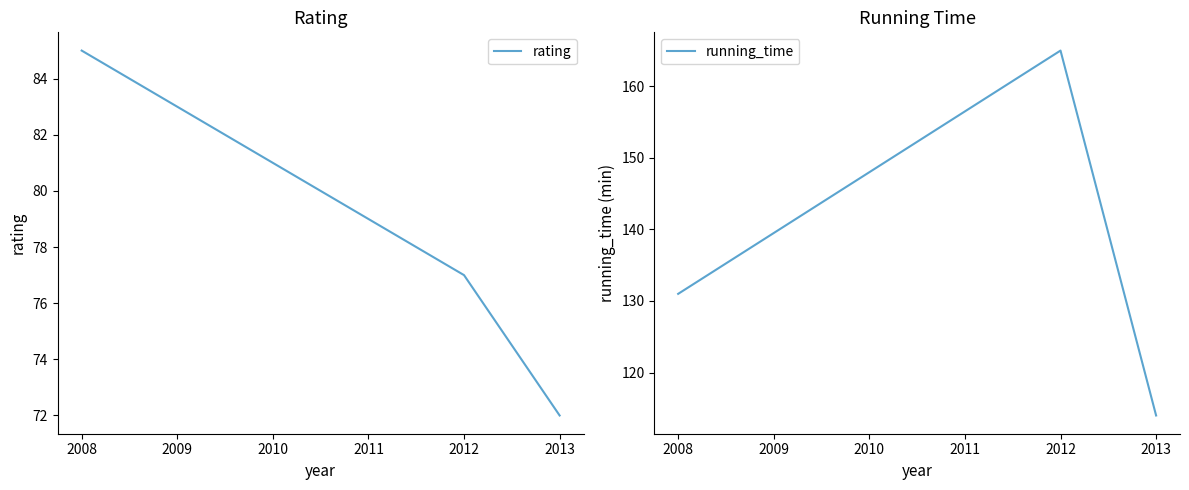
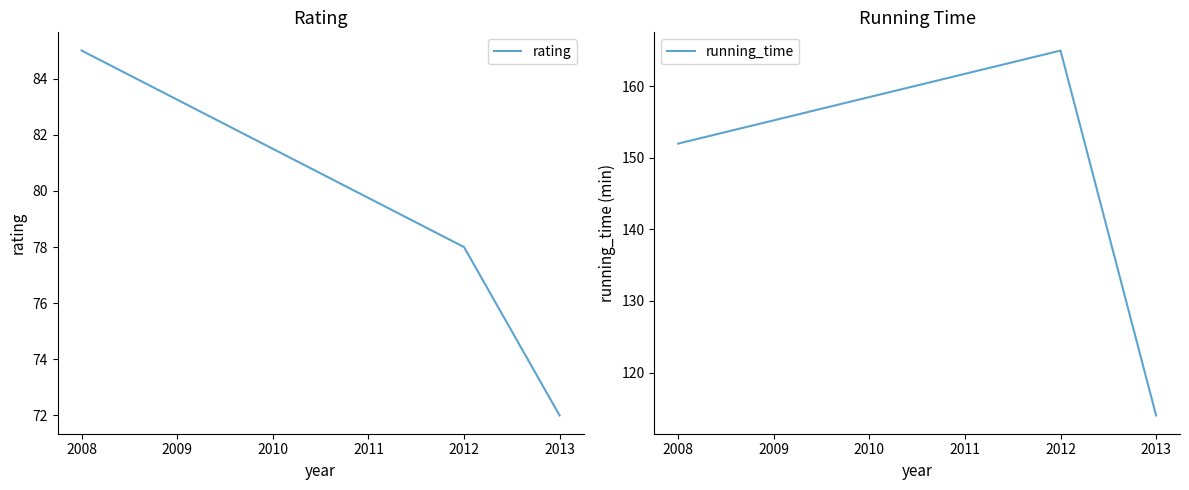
Rating, 2012: 77 -> 78
Running Time, 2008: 131 -> 152
